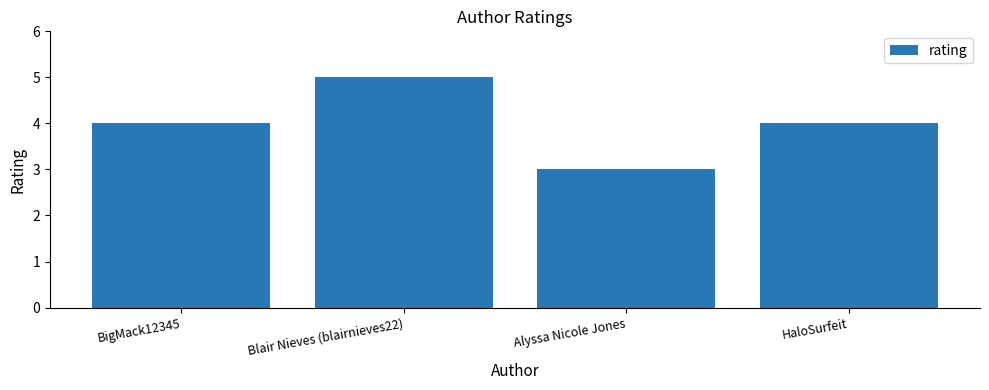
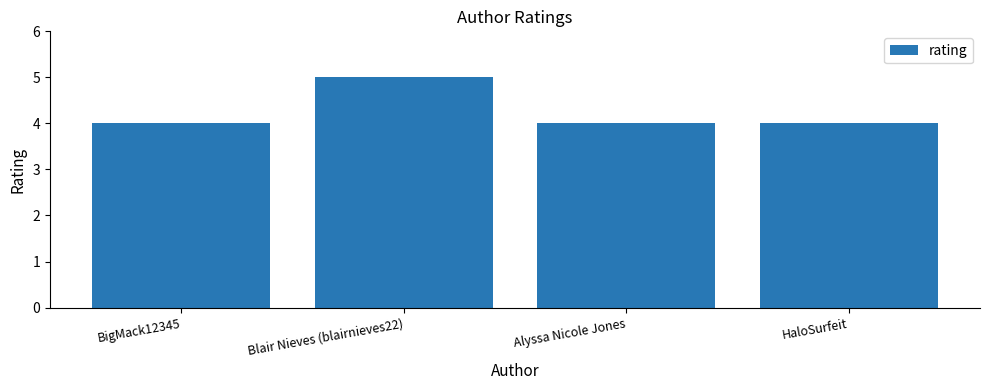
Alyssa Nicole Jones: 3 -> 4
